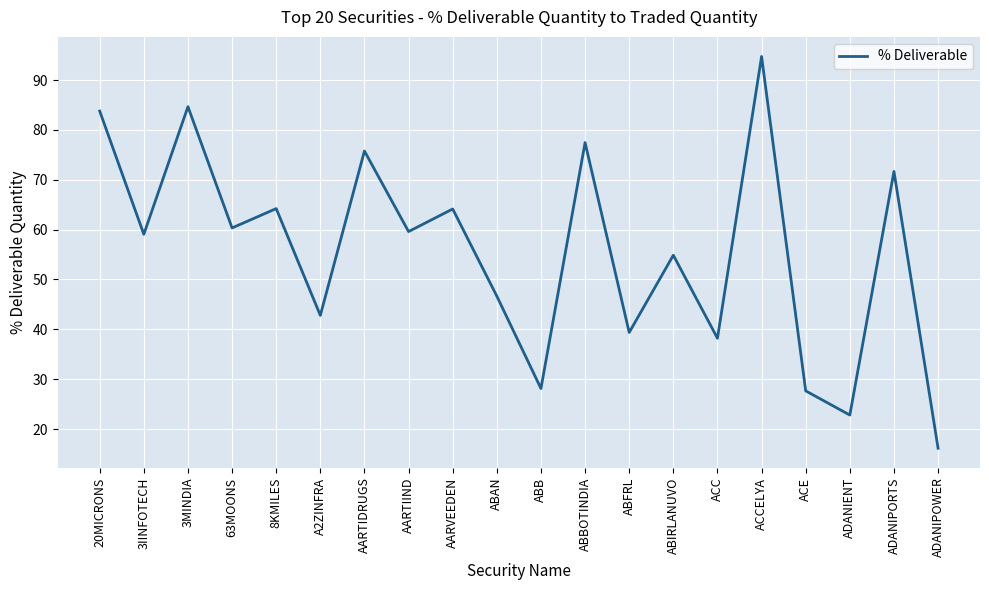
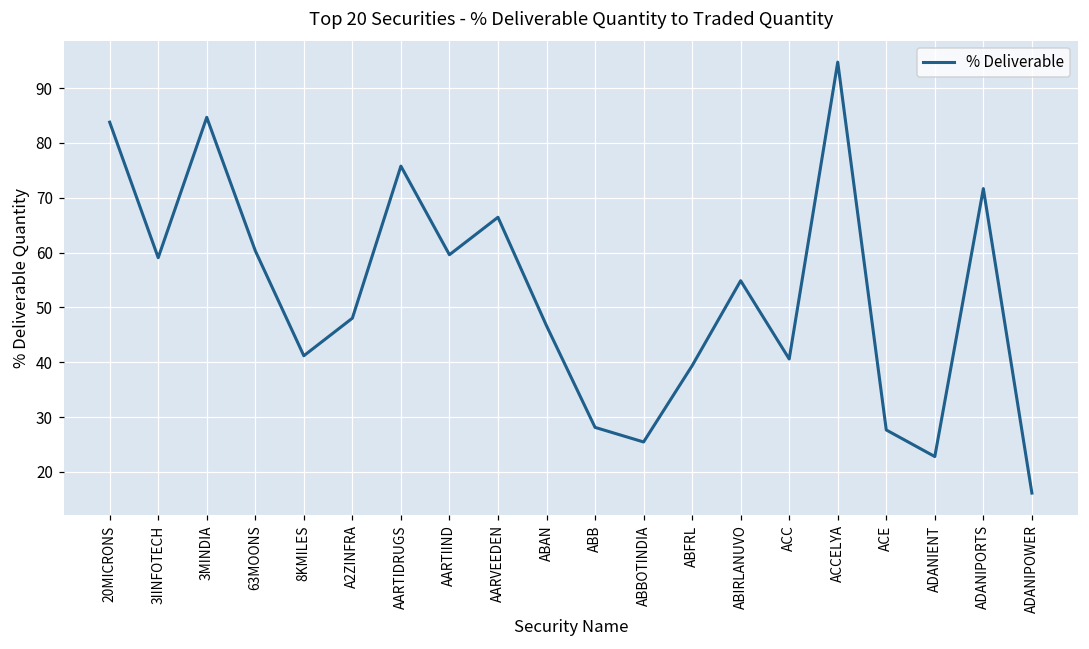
8KMILES: 64 -> 41
A2ZINFRA: 43 -> 48
AARVEEDEN: 64 -> 66
ABBOTINDIA: 77 -> 25
ACC: 38 -> 41
